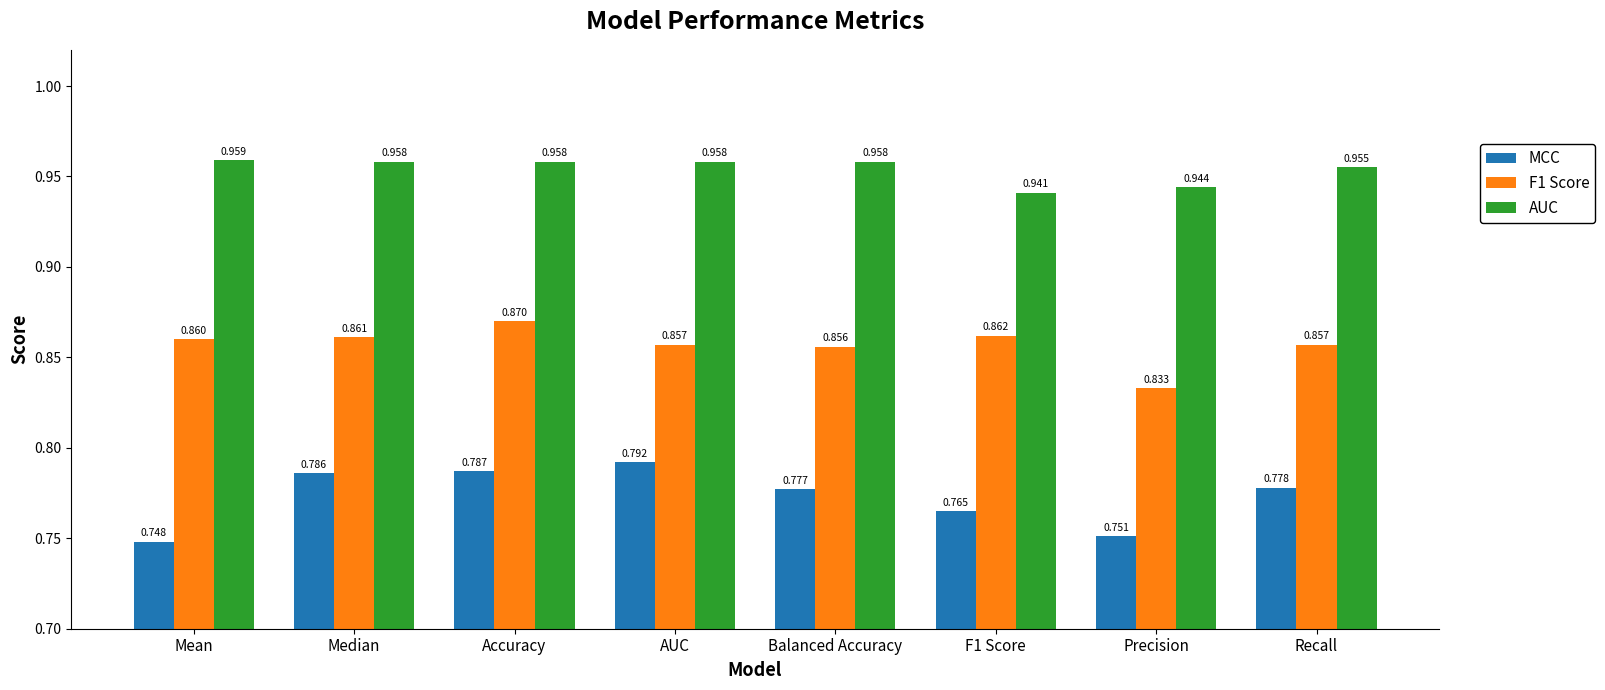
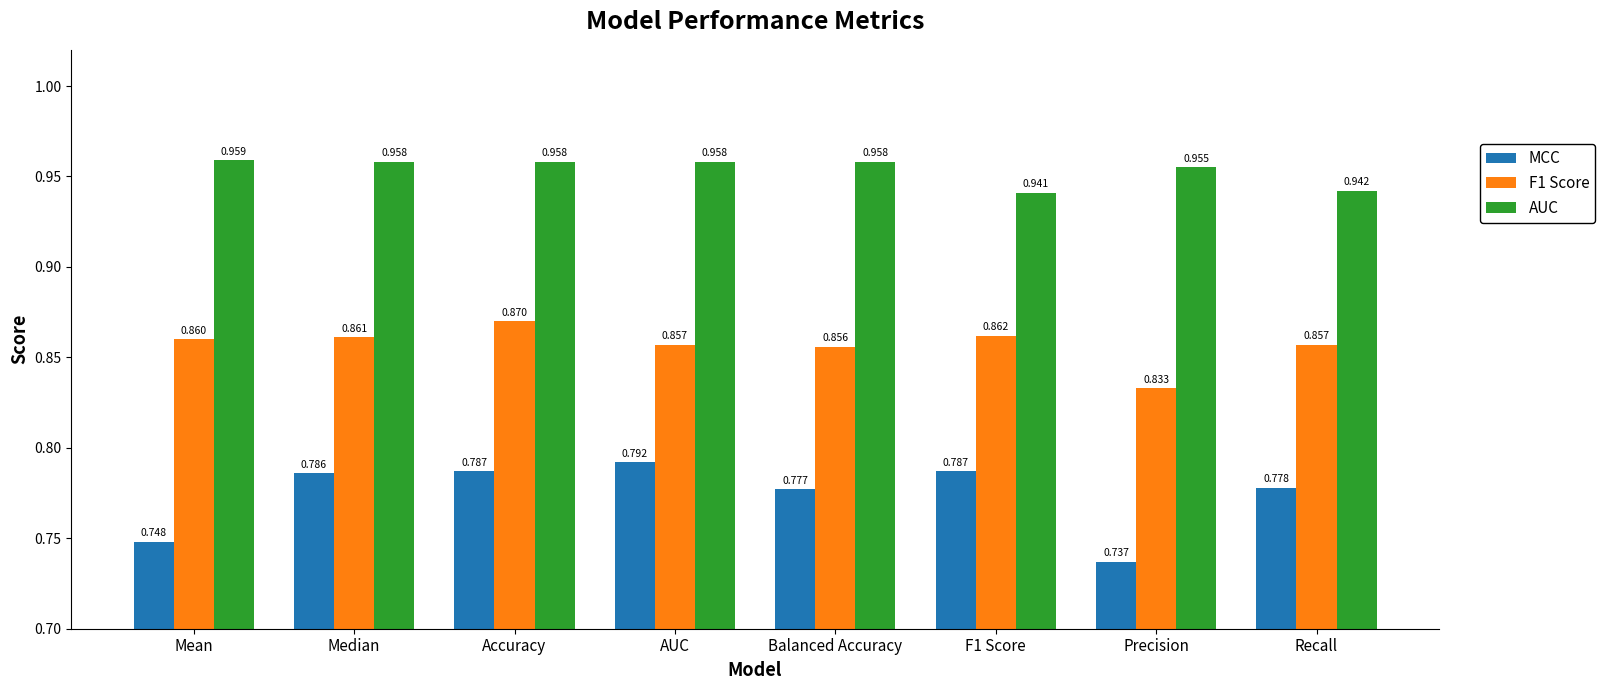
MCC, F1 Score: 0.765 -> 0.787
MCC, Precision: 0.751 -> 0.737
AUC, Precision: 0.944 -> 0.955
AUC, Recall: 0.955 -> 0.942
